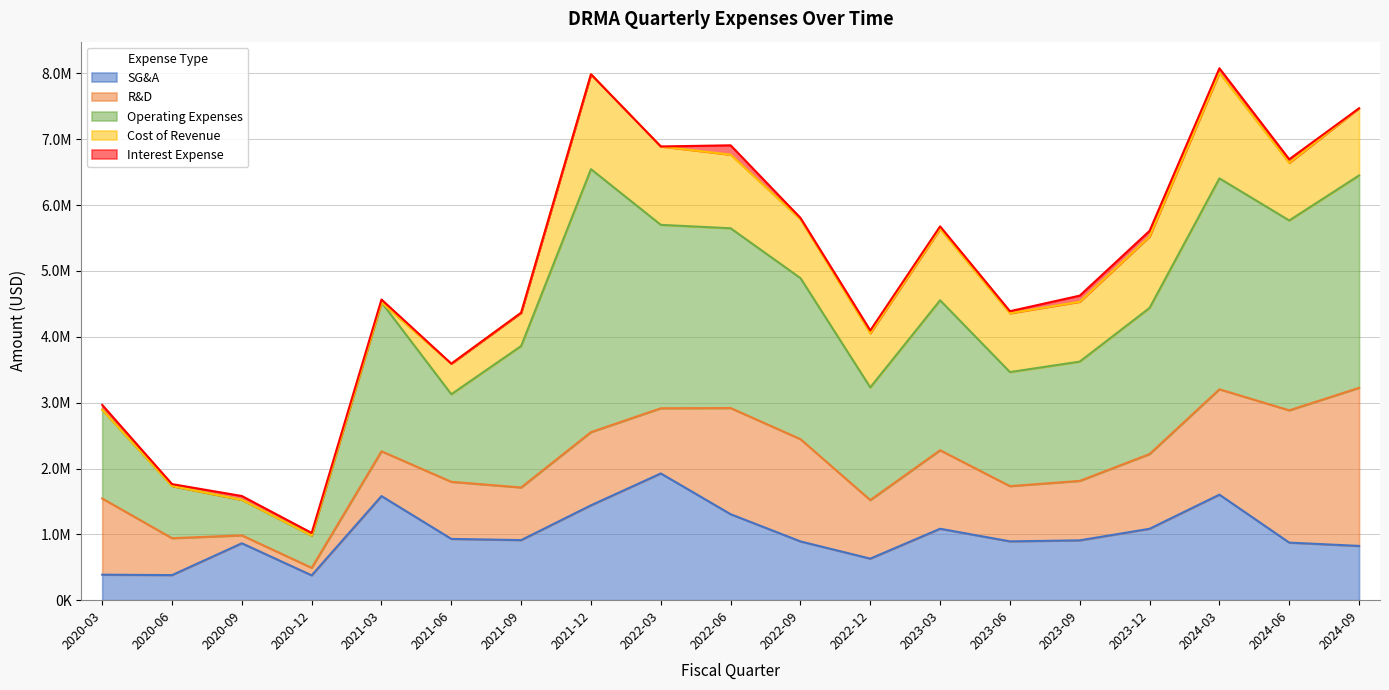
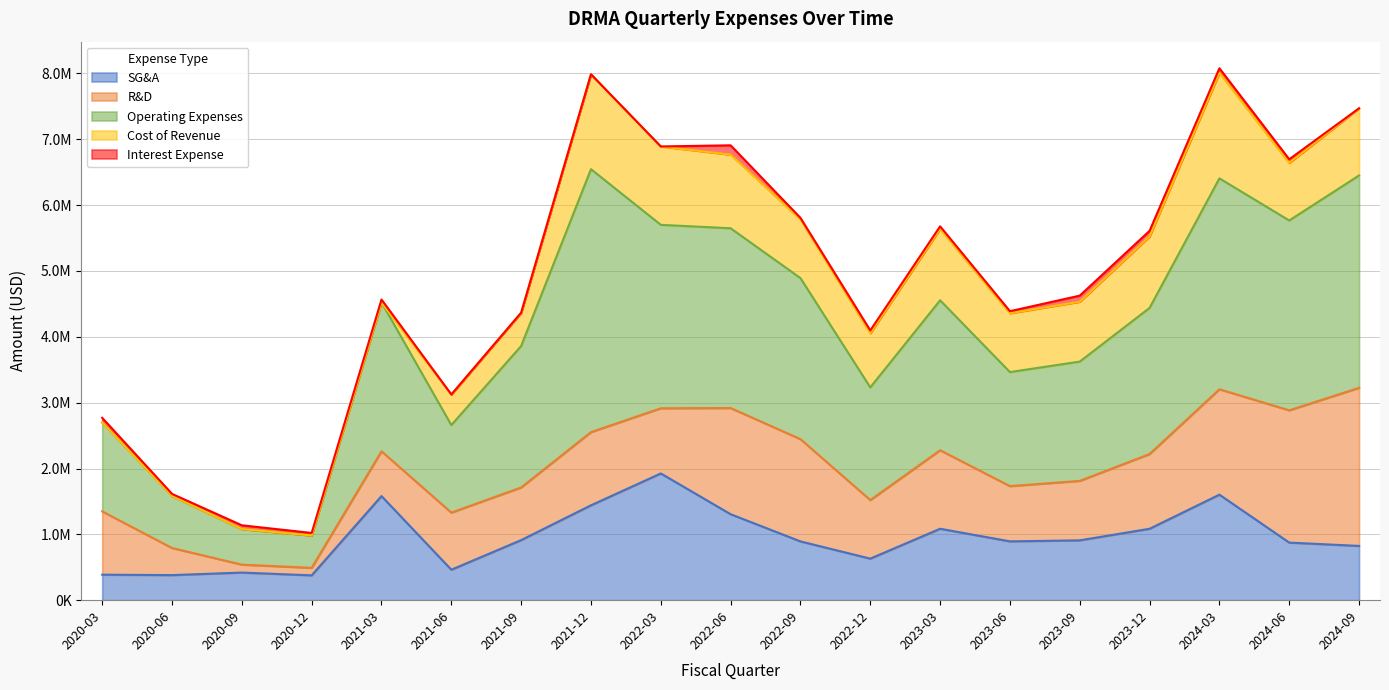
R&D, 2020-03: 1200000 -> 1000000
R&D, 2020-06: 600000 -> 400000
SG&A, 2020-09: 900000 -> 400000
SG&A, 2021-06: 900000 -> 500000
